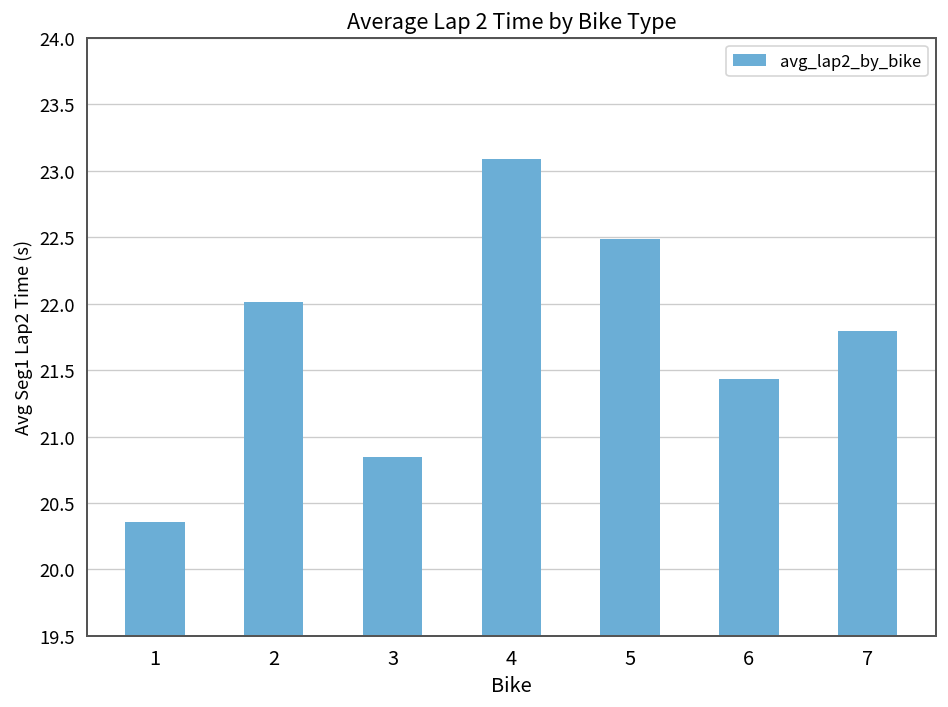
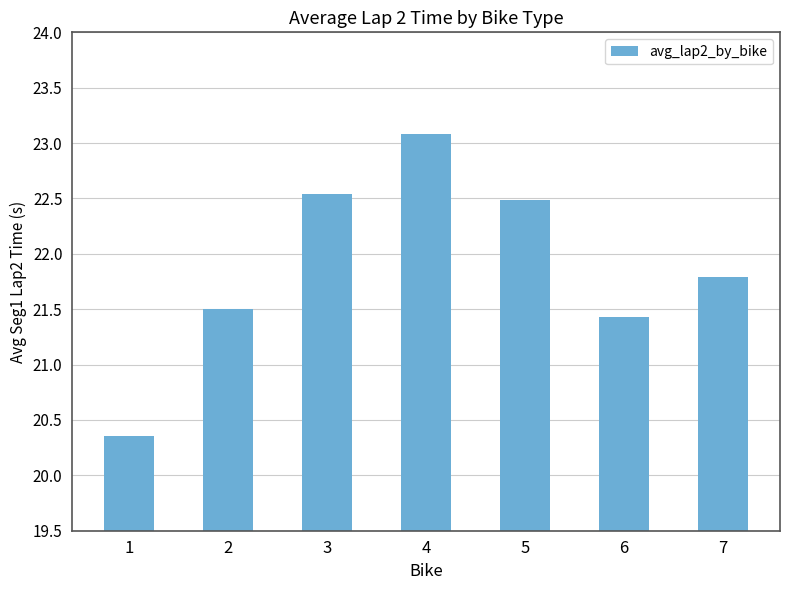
2: 22.01 -> 21.50
3: 20.84 -> 22.54
